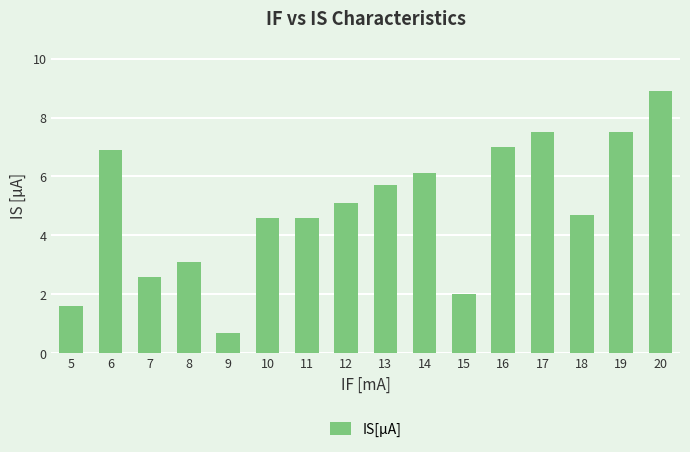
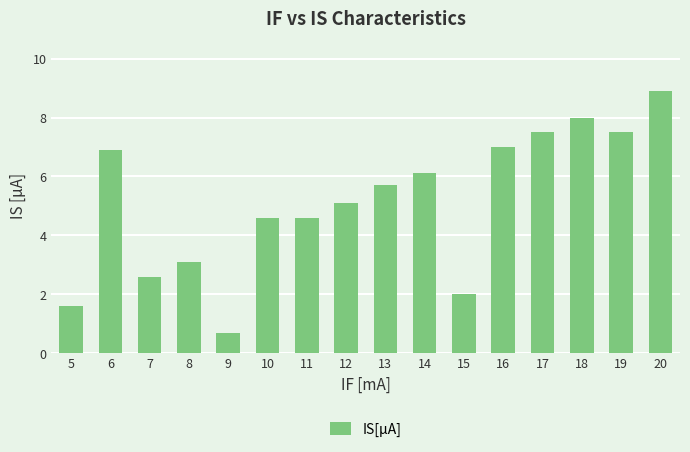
18: 4.7 -> 8.0
